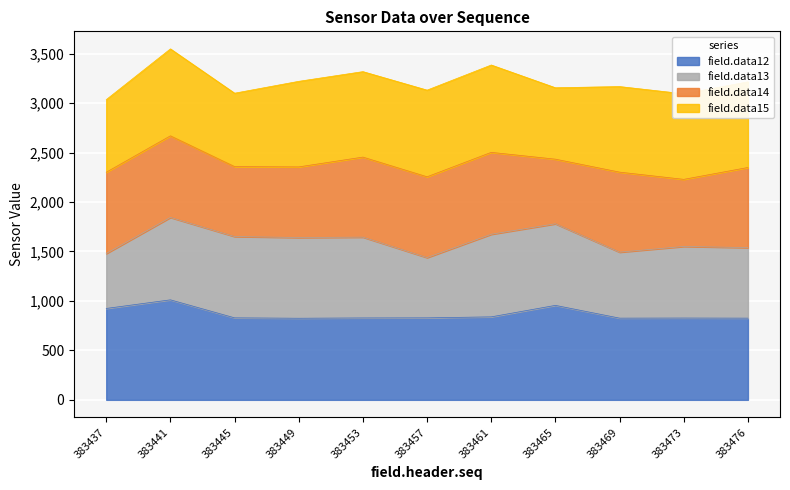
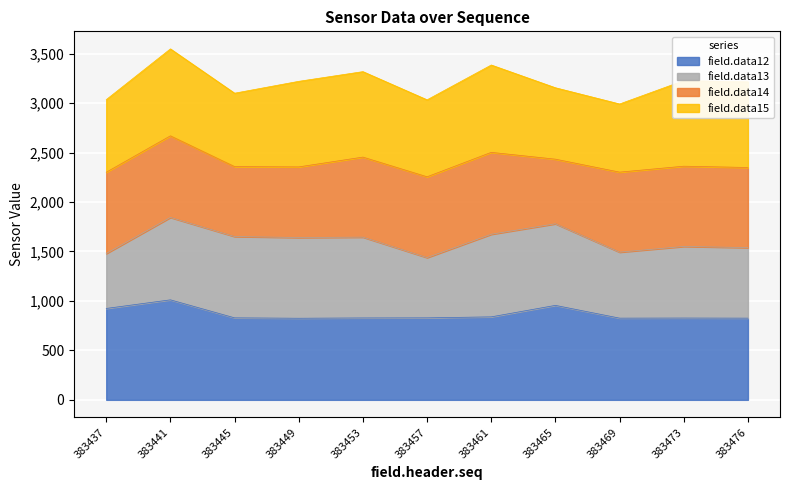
field.data15, 383457: 900 -> 800
field.data15, 383469: 900 -> 700
field.data14, 383473: 700 -> 800
